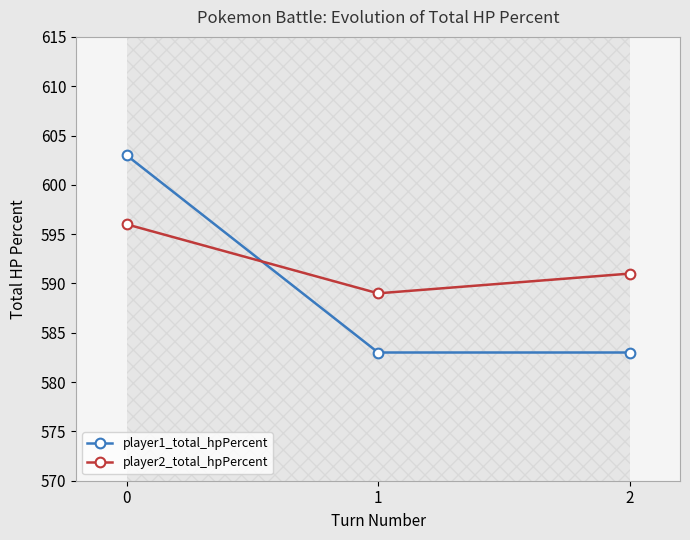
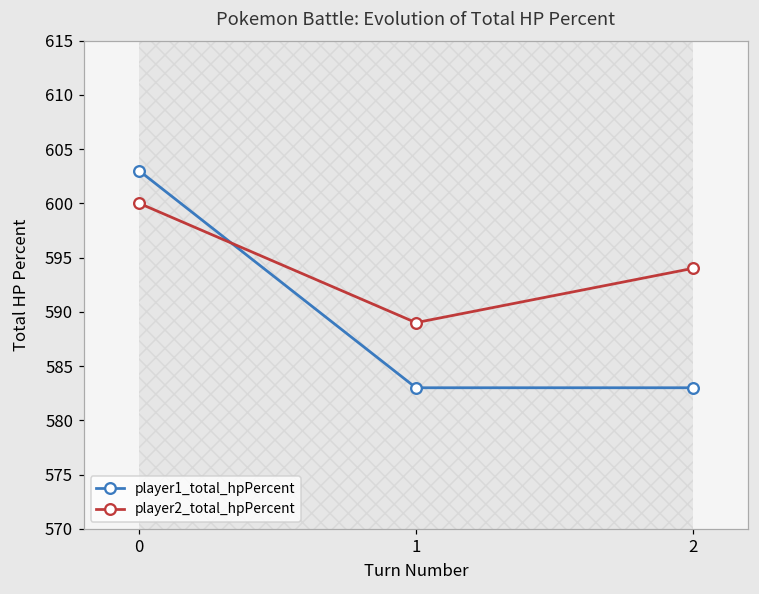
player2_total_hpPercent, 0: 596 -> 600
player2_total_hpPercent, 2: 591 -> 594
